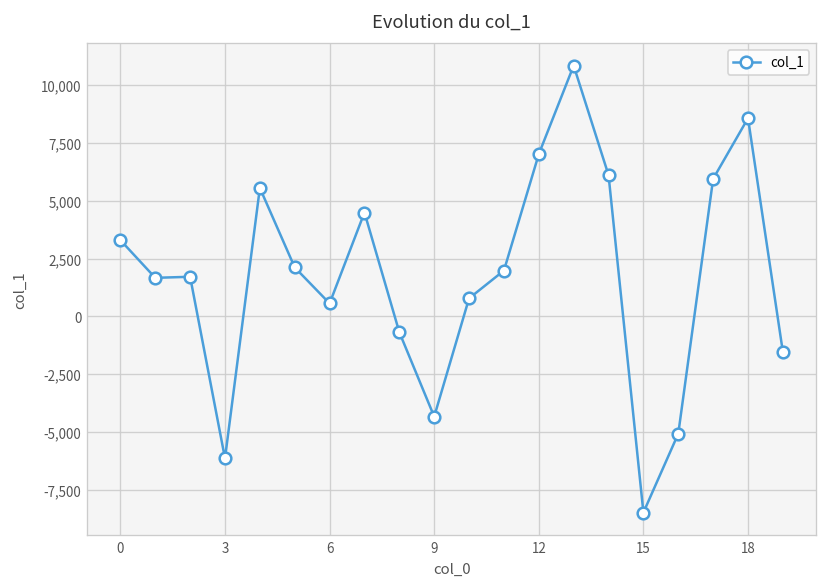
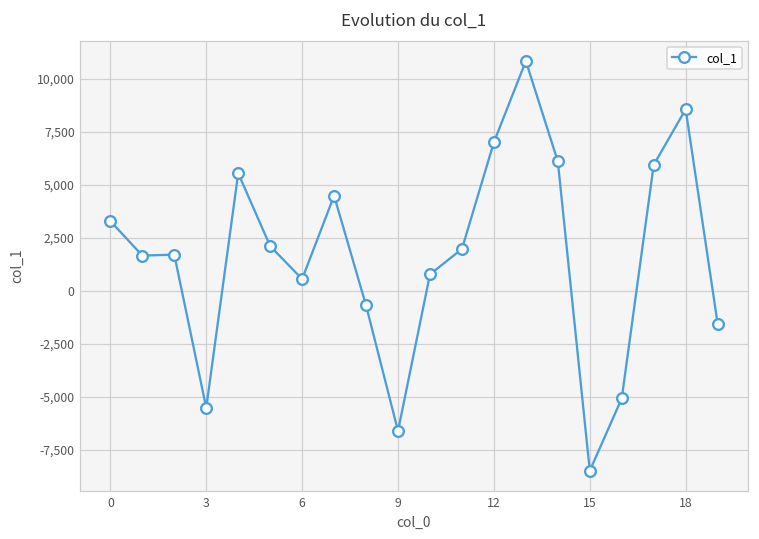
3: -6,100 -> -5,500
9: -4,300 -> -6,600
